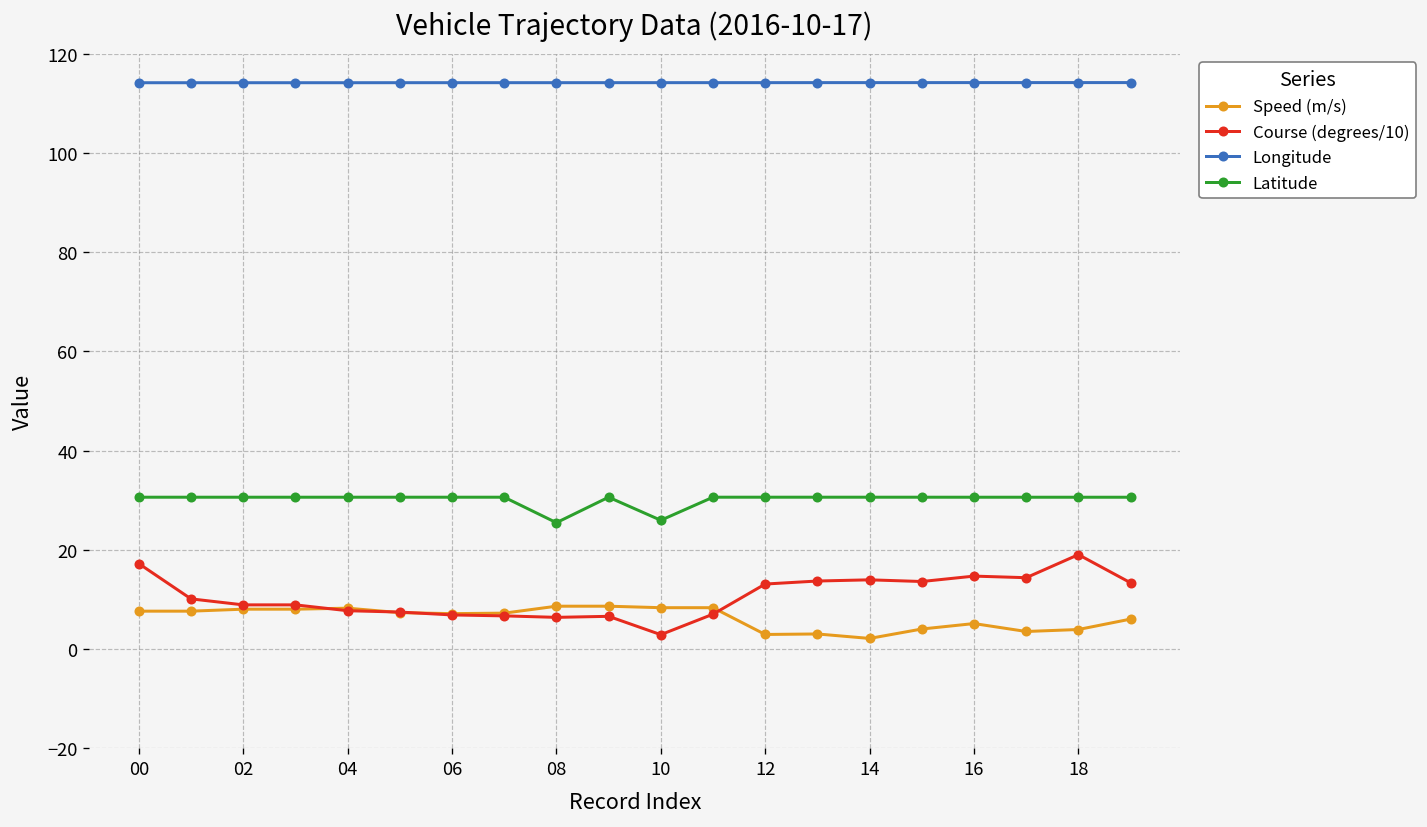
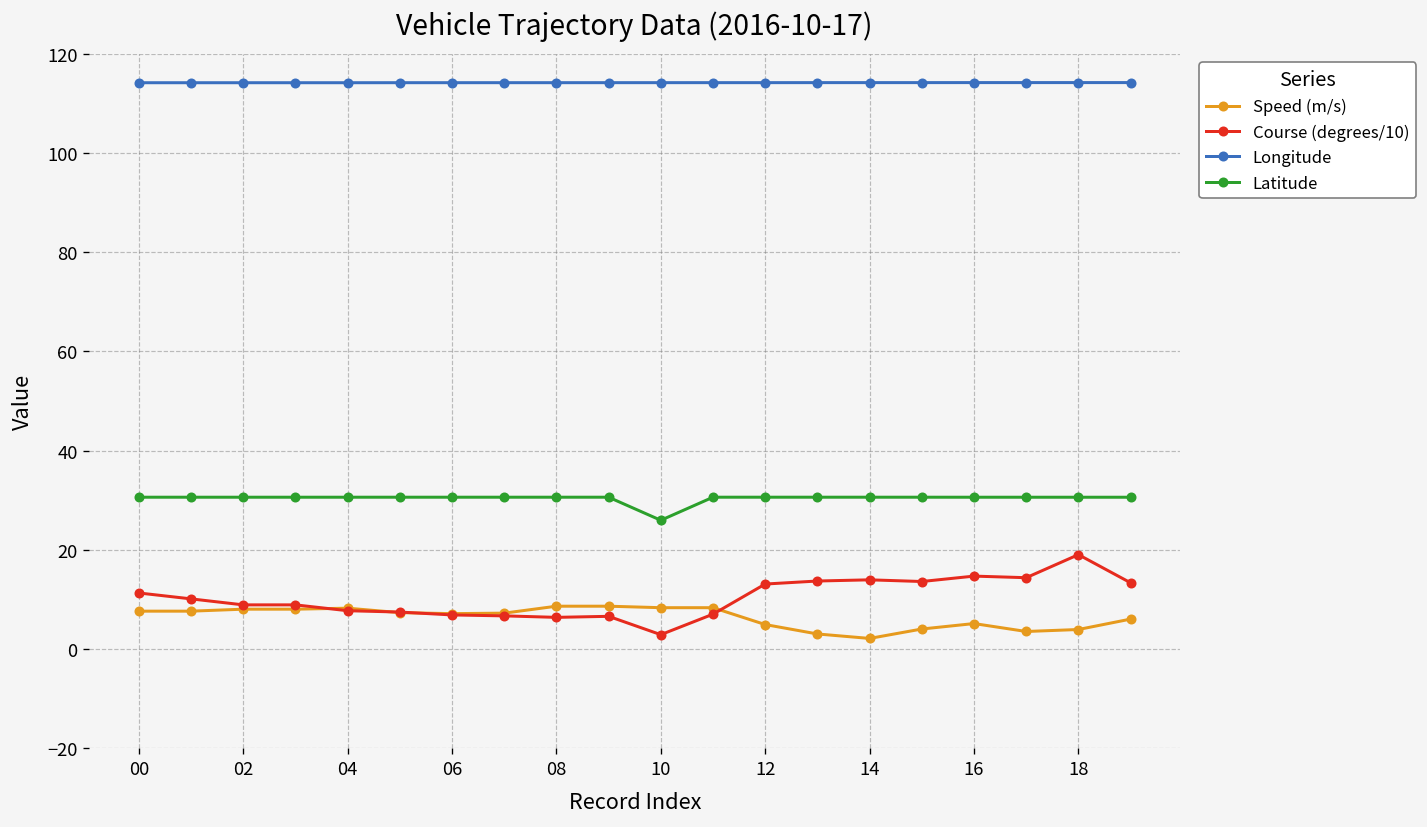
Course (degrees/10), 00: 17 -> 11
Latitude, 08: 25 -> 31
Speed (m/s), 12: 3 -> 5
